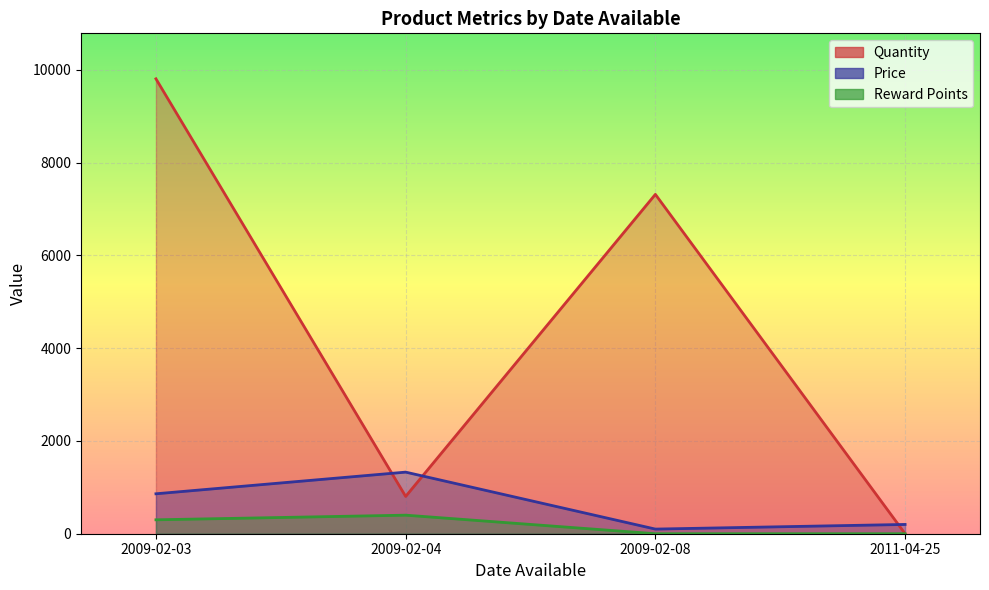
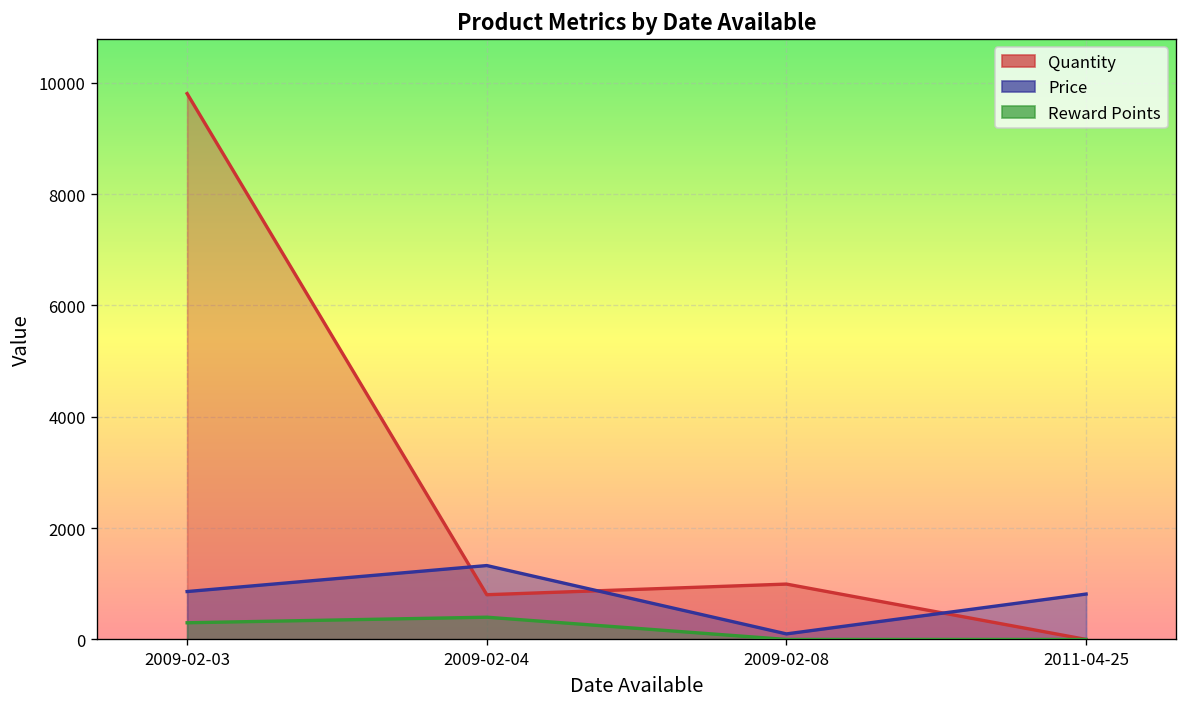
Quantity, 2009-02-08: 7300 -> 1000
Price, 2011-04-25: 200 -> 800
